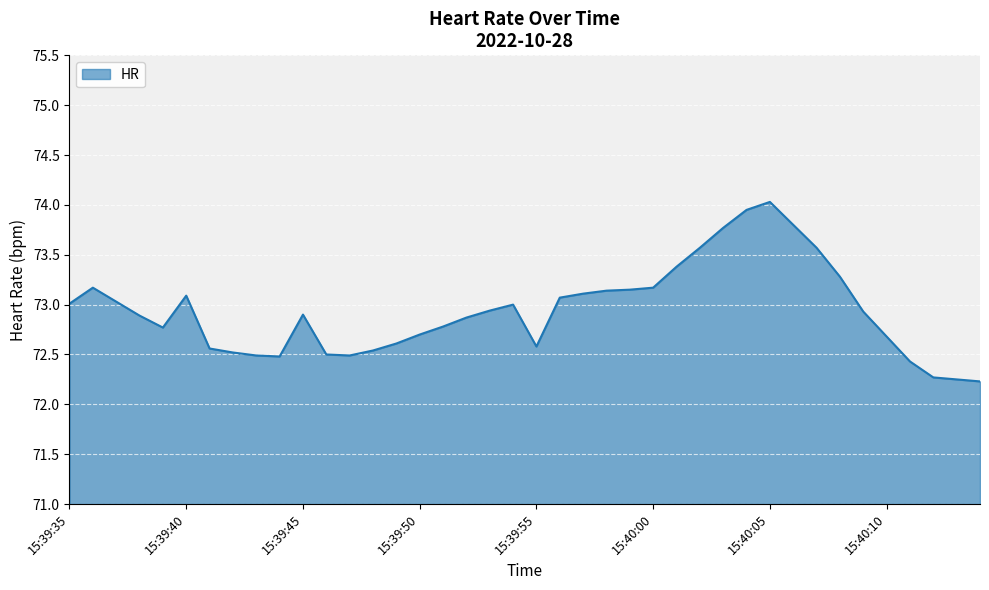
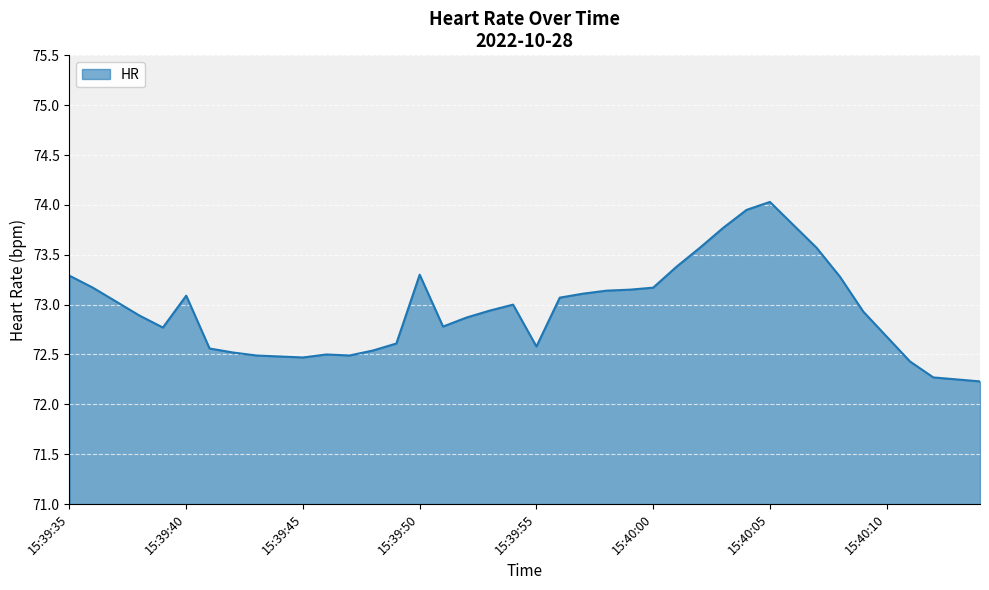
15:39:35: 73.0 -> 73.3
15:39:45: 72.9 -> 72.5
15:39:50: 72.7 -> 73.3
